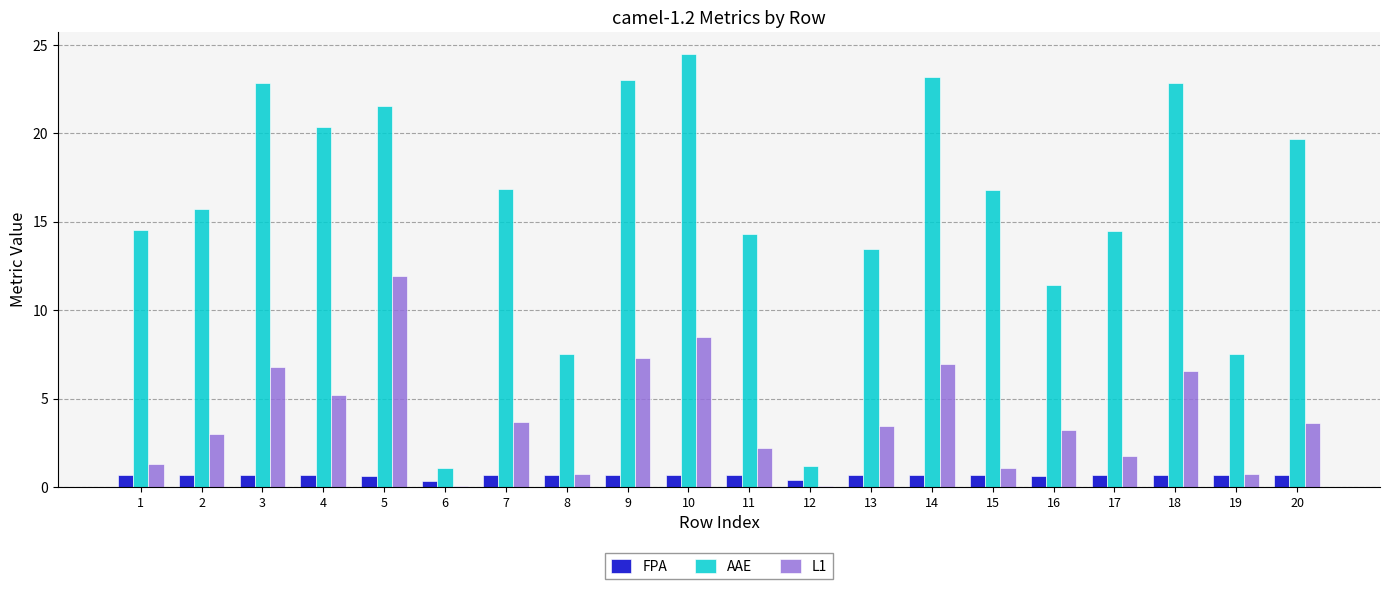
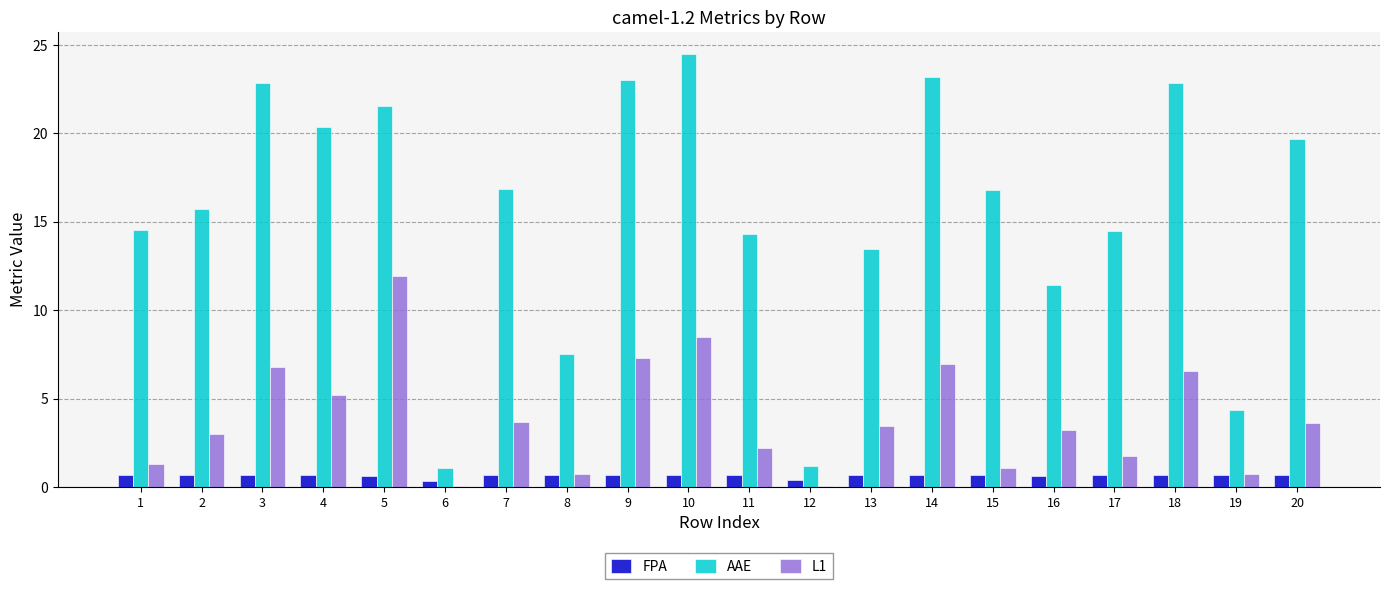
AAE, 19: 7.5 -> 4.3
